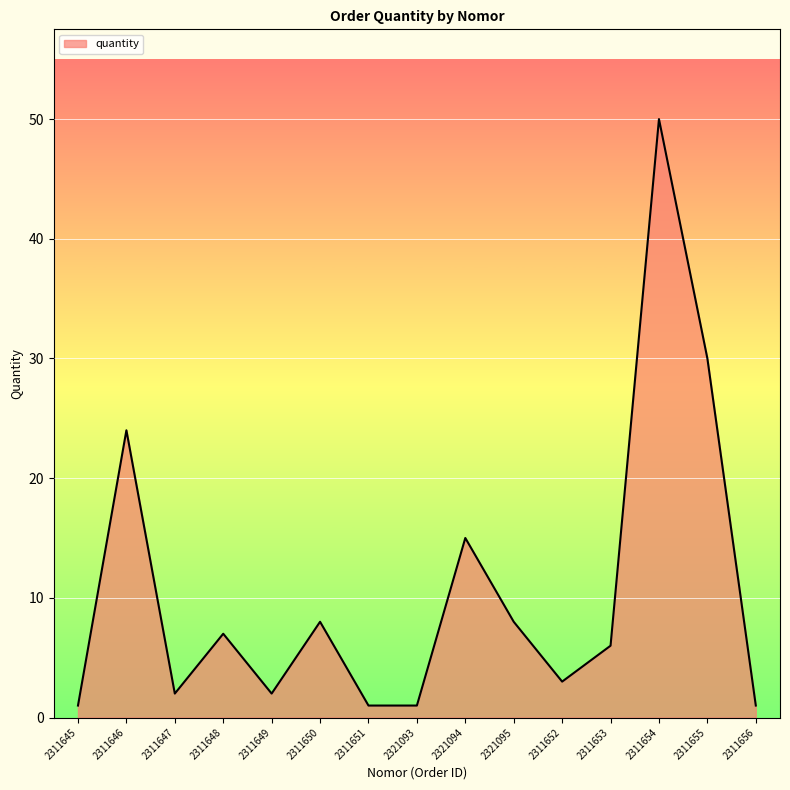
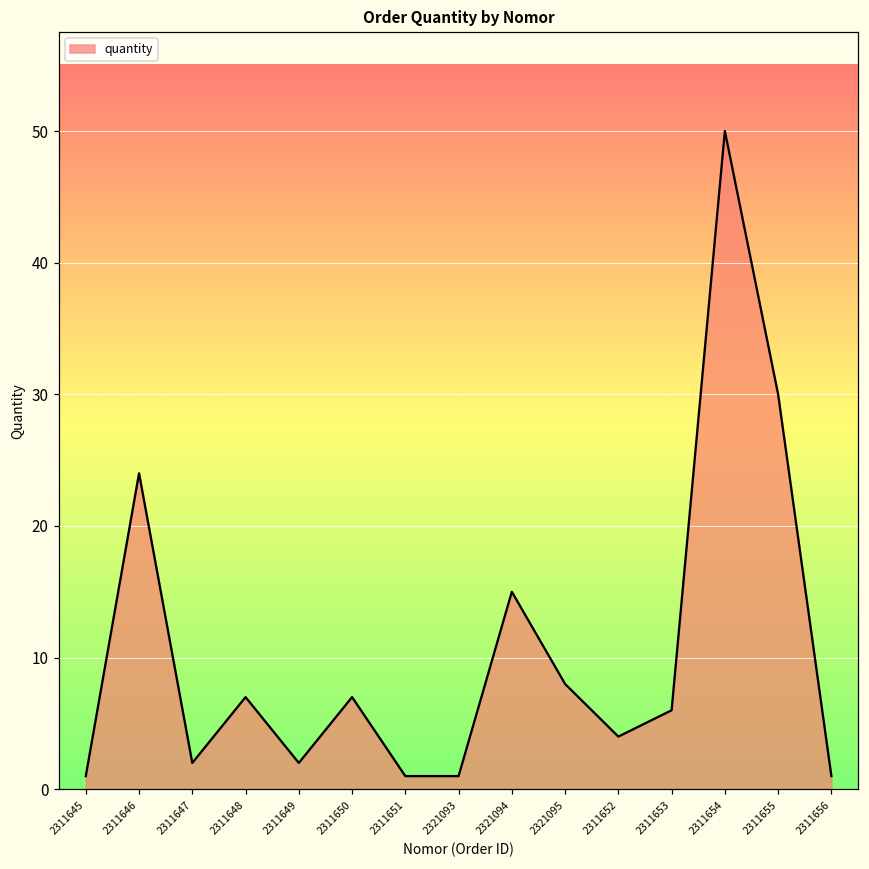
2311650: 8 -> 7
2311652: 3 -> 4
